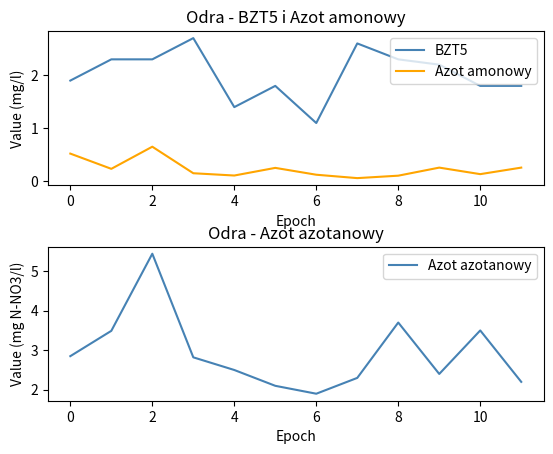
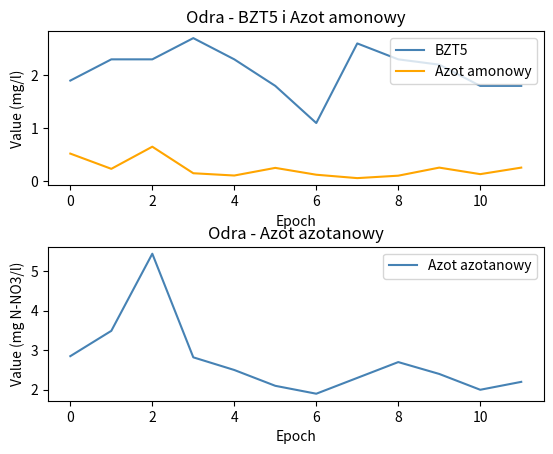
Odra - BZT5 i Azot amonowy, BZT5, 4: 1.4 -> 2.3
Odra - Azot azotanowy, 8: 3.7 -> 2.7
Odra - Azot azotanowy, 10: 3.5 -> 2.0
